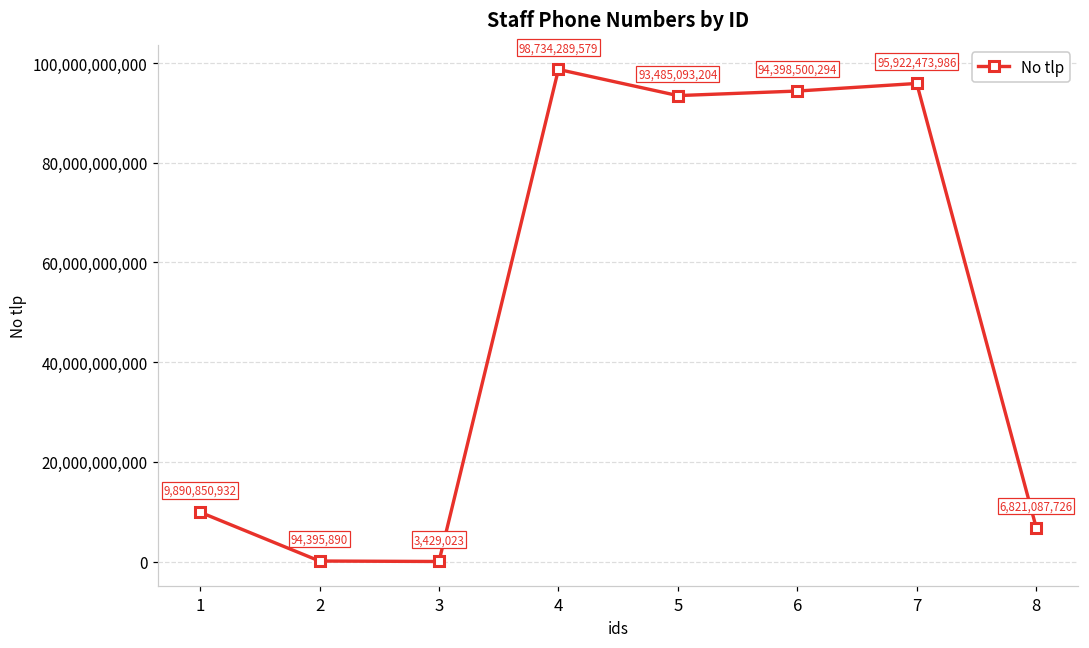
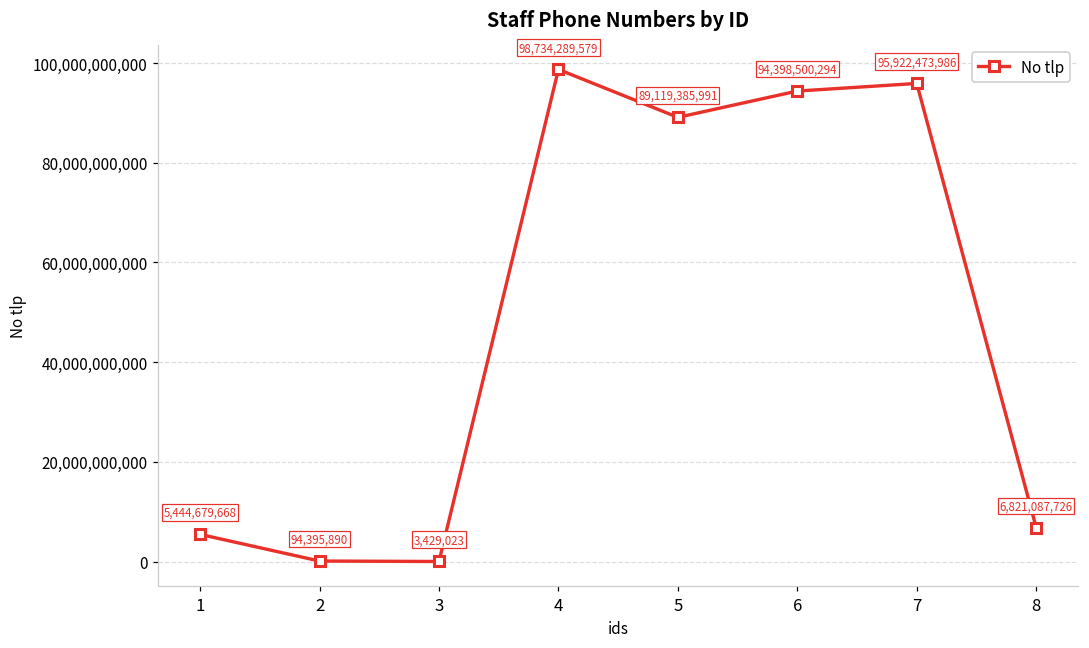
1: 9,890,850,932 -> 5,444,679,668
5: 93,485,093,204 -> 89,119,385,991
